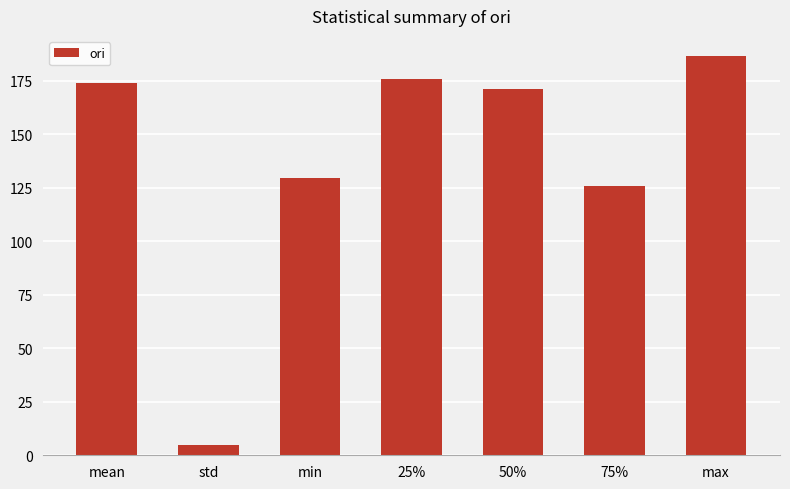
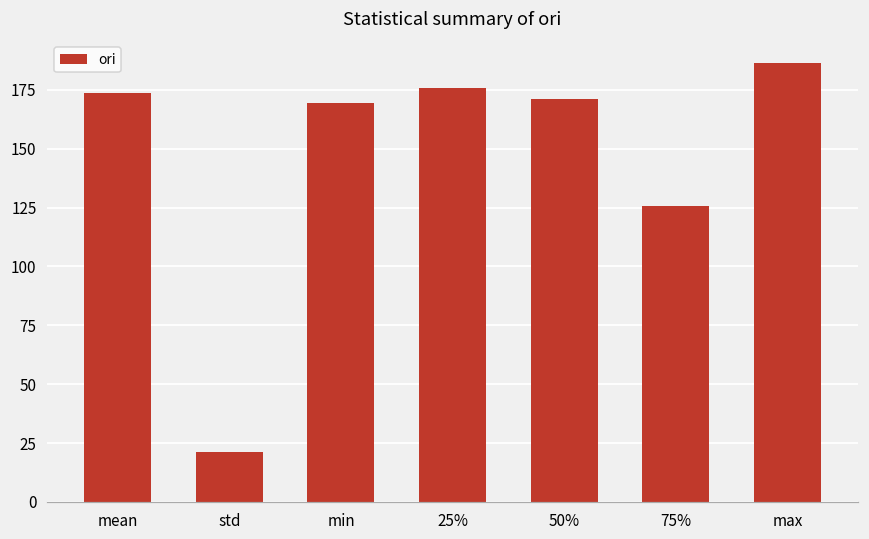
std: 5 -> 21
min: 129 -> 170
